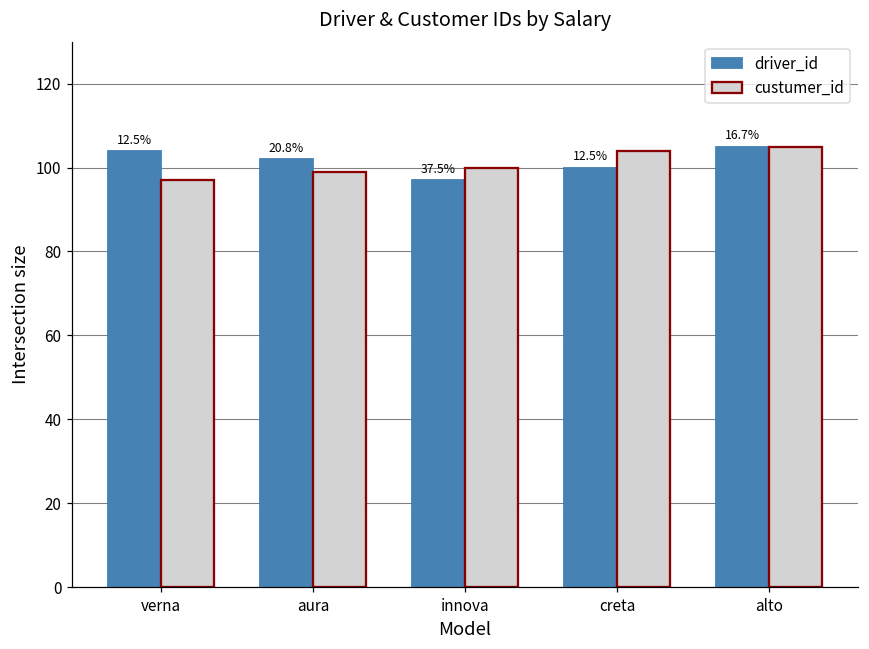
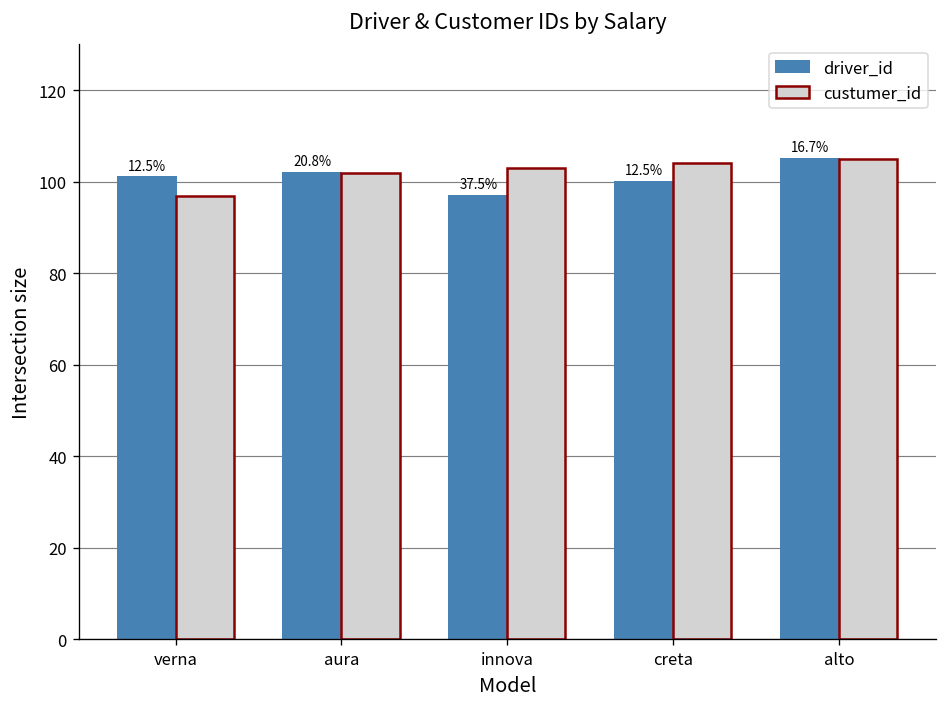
driver_id, verna: 104 -> 101
custumer_id, aura: 99 -> 102
custumer_id, innova: 100 -> 103
